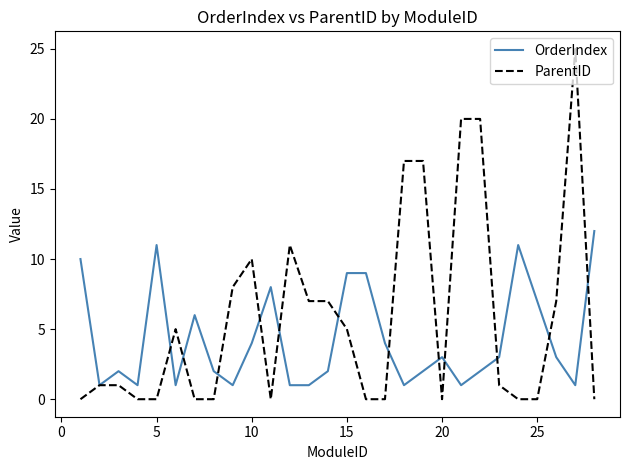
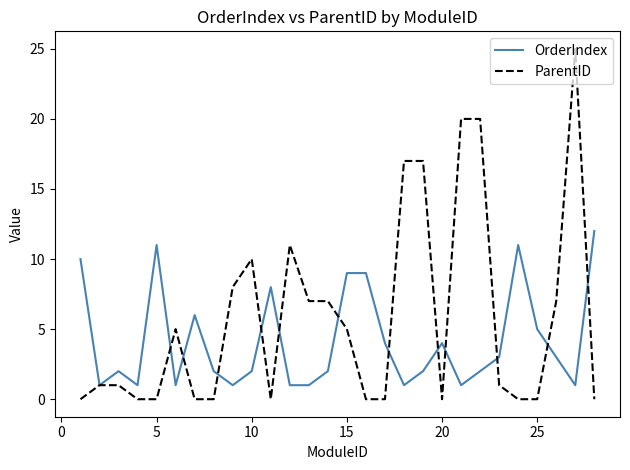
OrderIndex, 10: 4 -> 2
OrderIndex, 20: 3 -> 4
OrderIndex, 25: 7 -> 5
